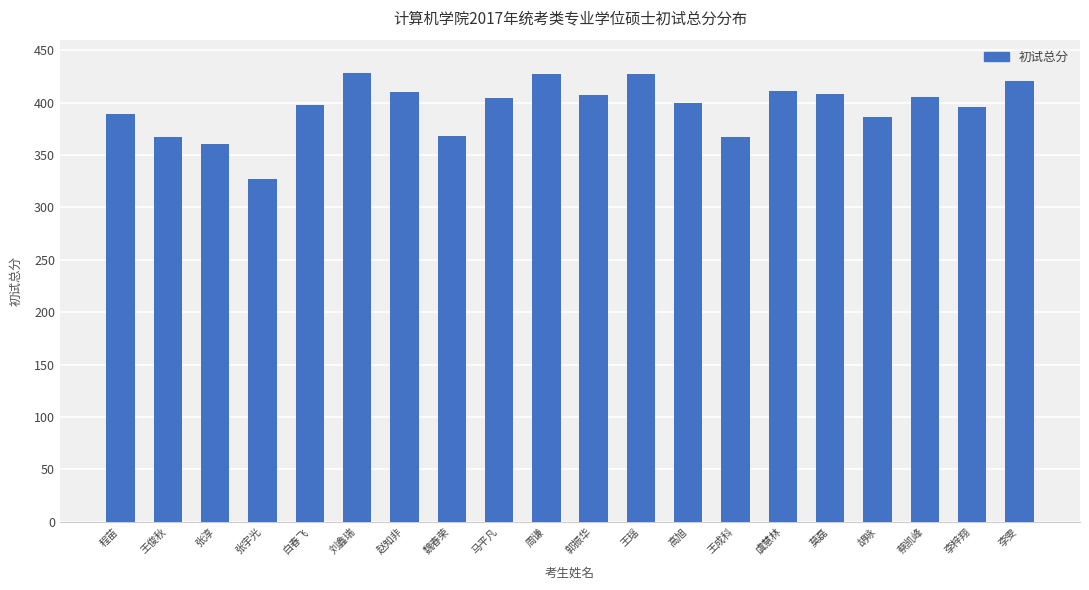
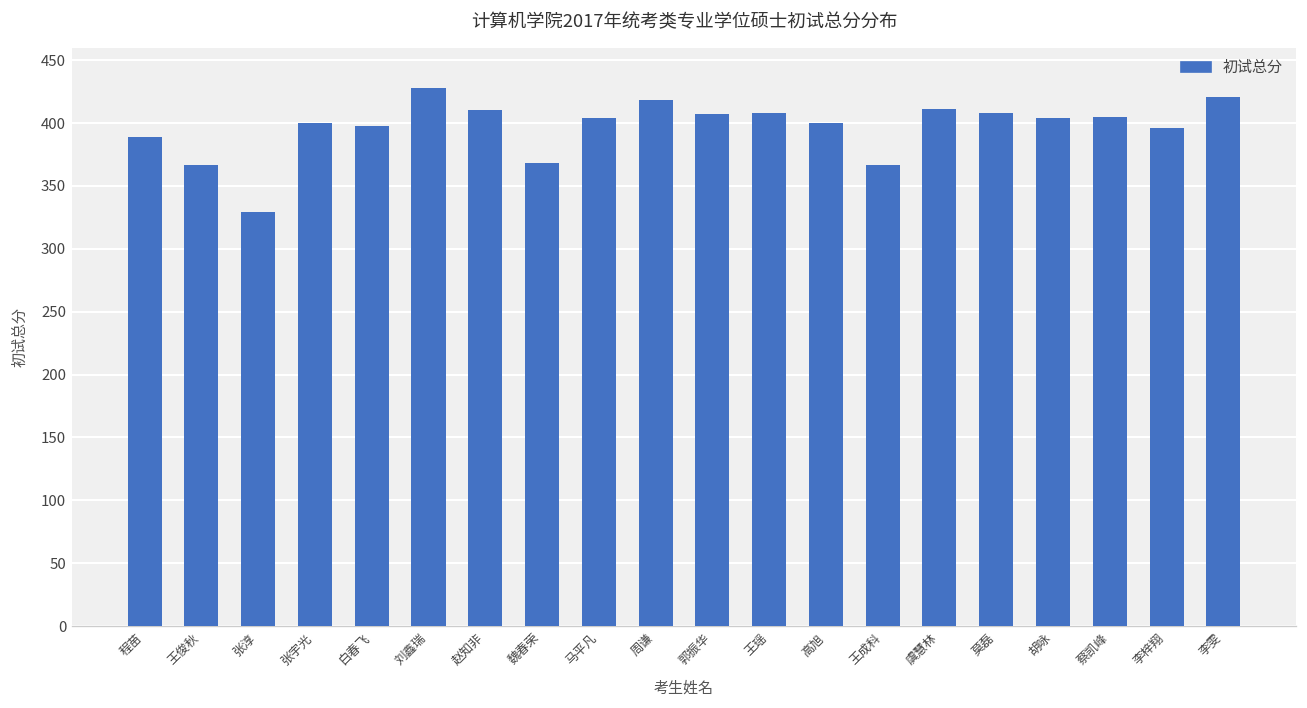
张淳: 360 -> 329
张宇光: 327 -> 400
周谦: 427 -> 418
王瑶: 427 -> 408
胡咏: 386 -> 404
